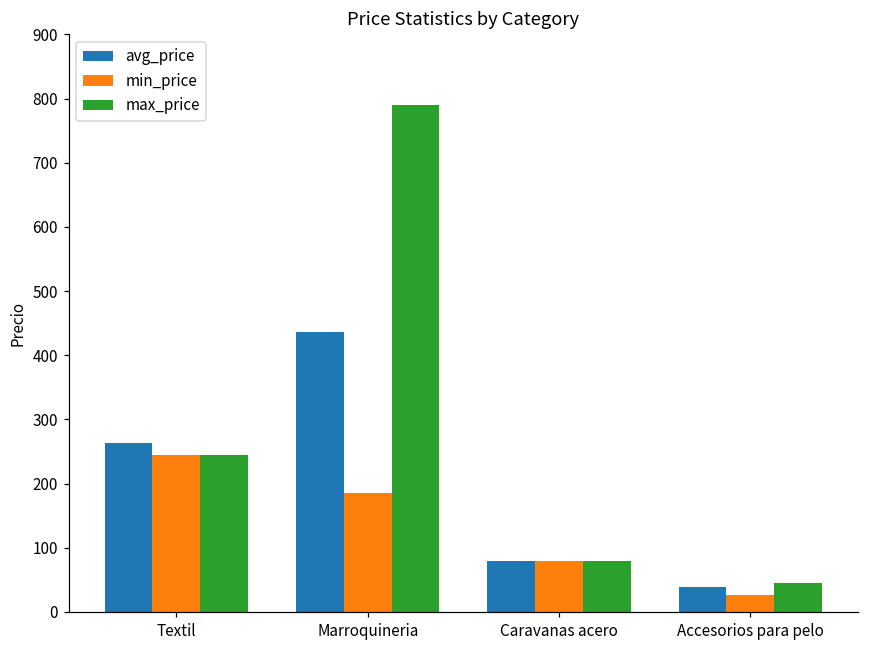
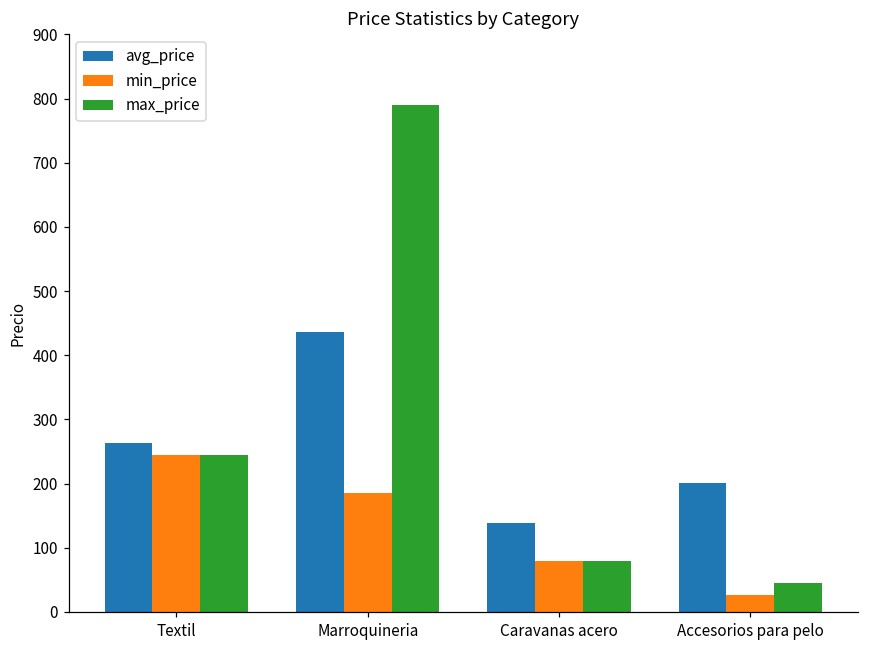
avg_price, Caravanas acero: 80 -> 140
avg_price, Accesorios para pelo: 40 -> 200
